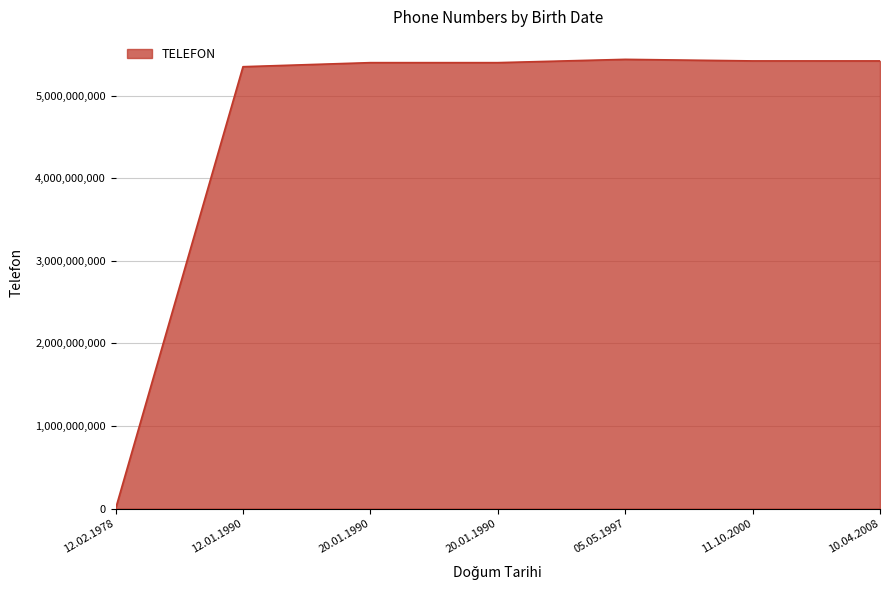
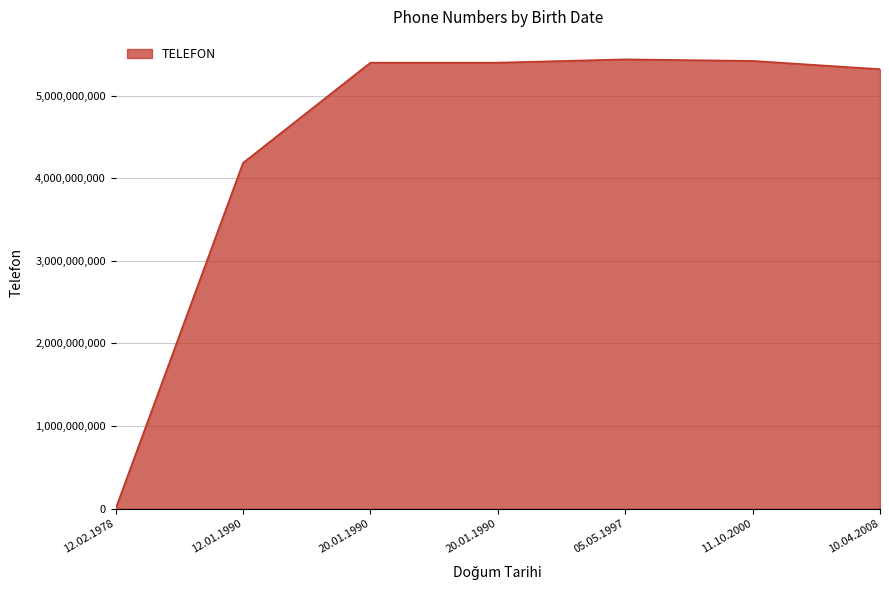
12.01.1990: 5,300,000,000 -> 4,200,000,000
10.04.2008: 5,400,000,000 -> 5,300,000,000
